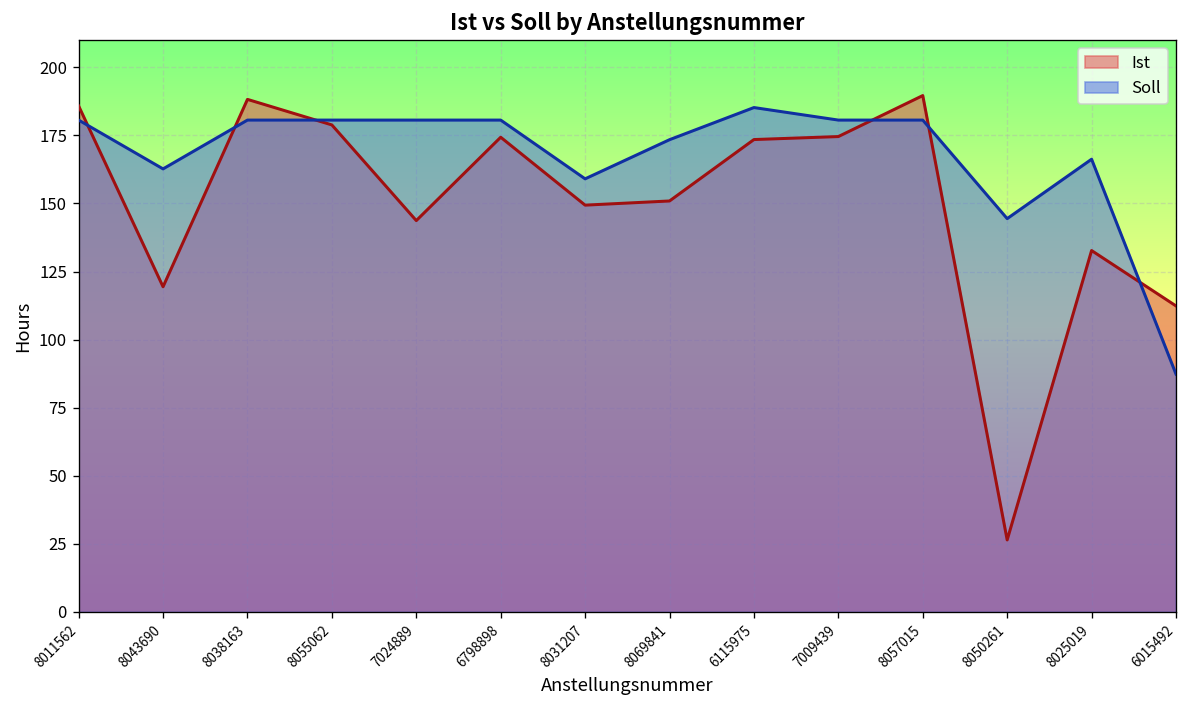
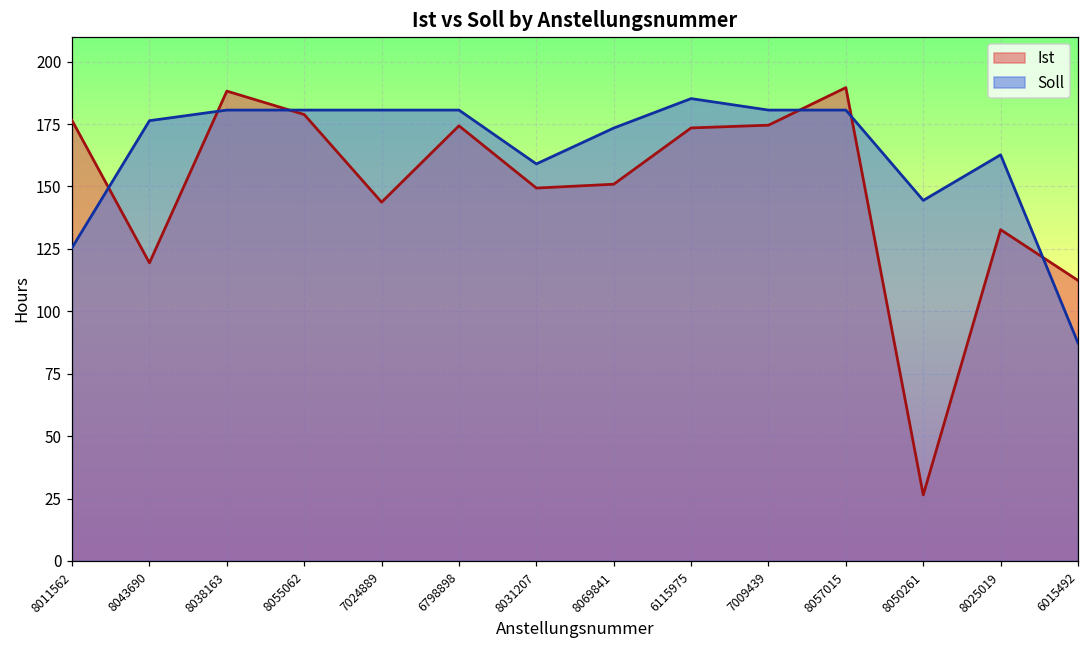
Ist, 8011562: 186 -> 176
Soll, 8011562: 181 -> 126
Soll, 8043690: 163 -> 176
Soll, 8025019: 166 -> 163
